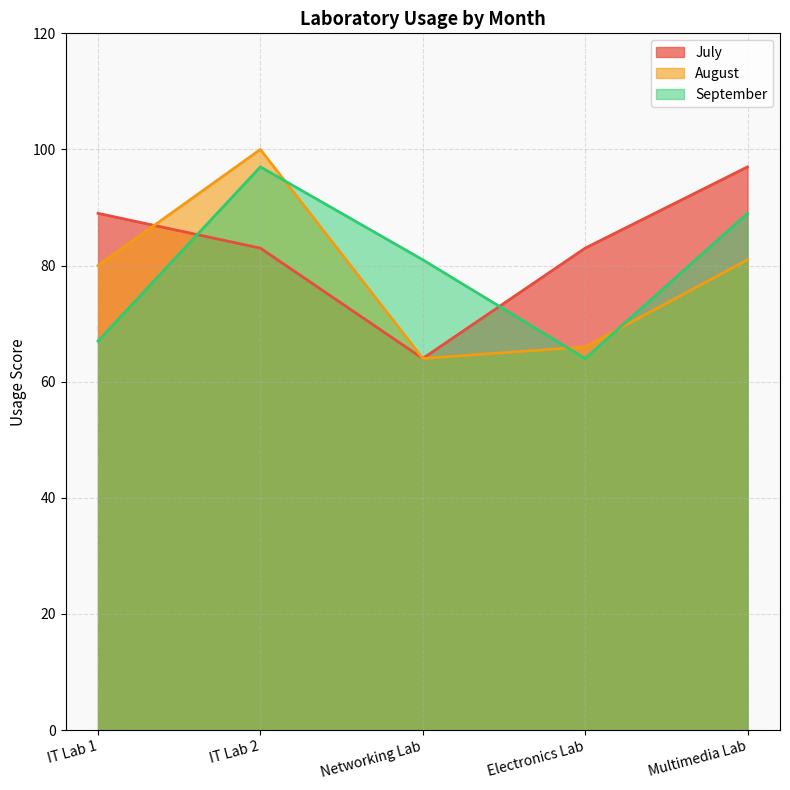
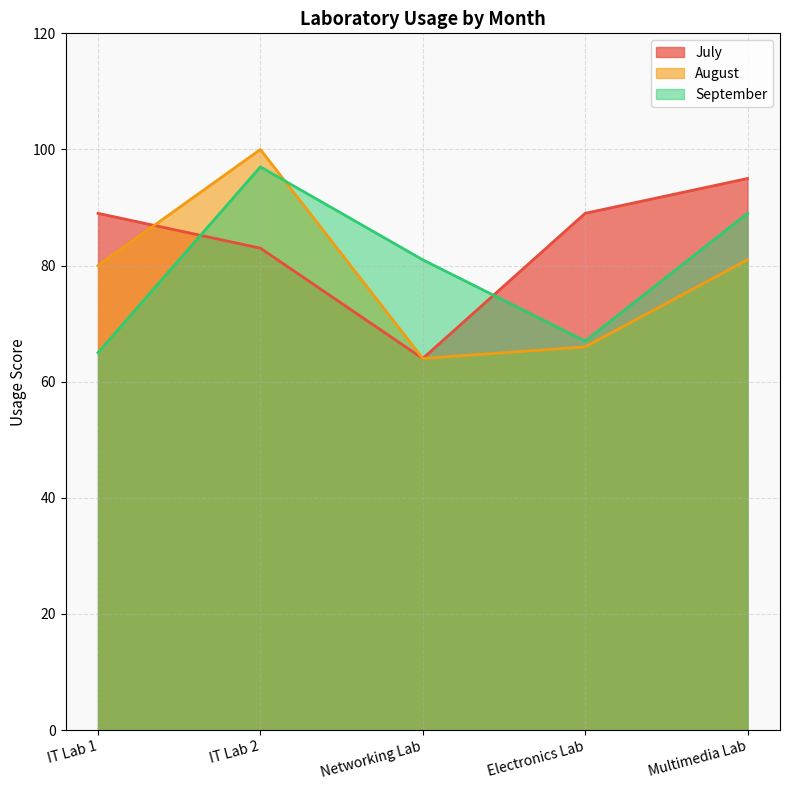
September, IT Lab 1: 67 -> 65
July, Electronics Lab: 83 -> 89
September, Electronics Lab: 64 -> 67
July, Multimedia Lab: 97 -> 95
